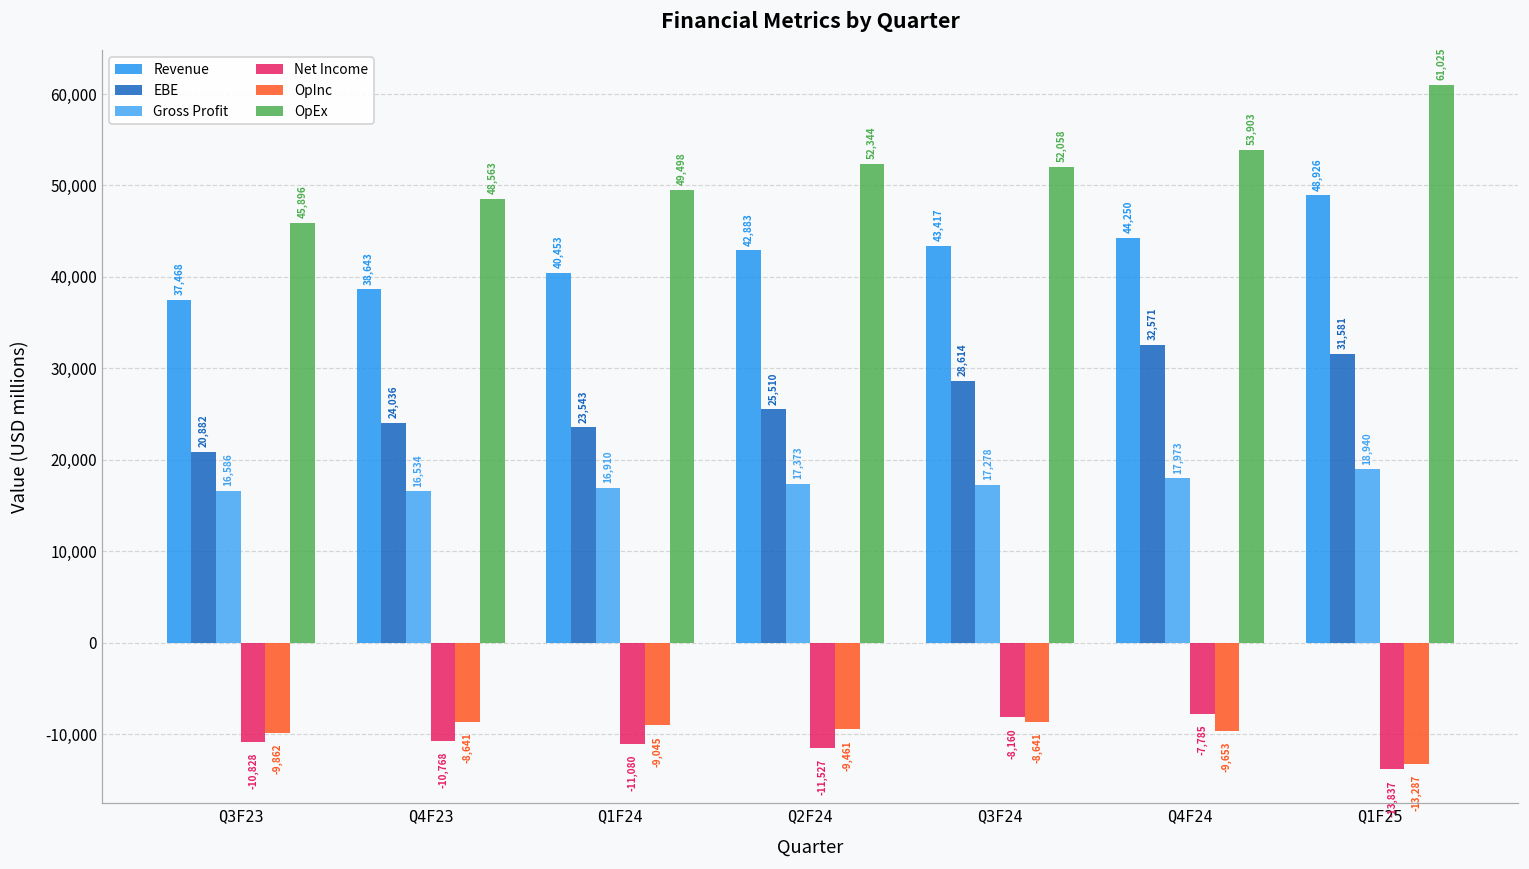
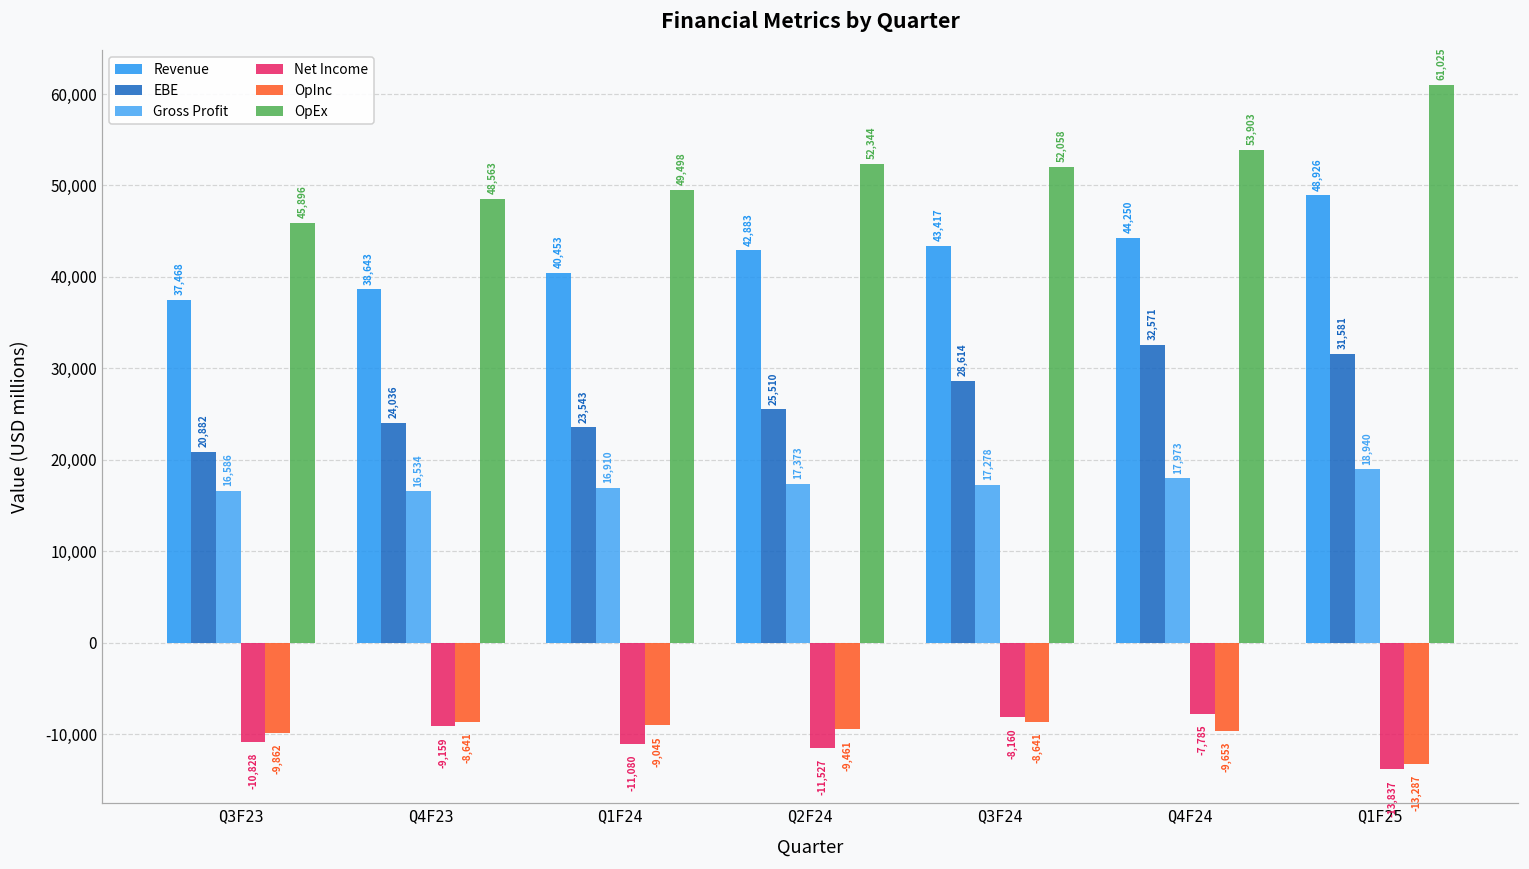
Net Income, Q4F23: -10,768 -> -9,159
